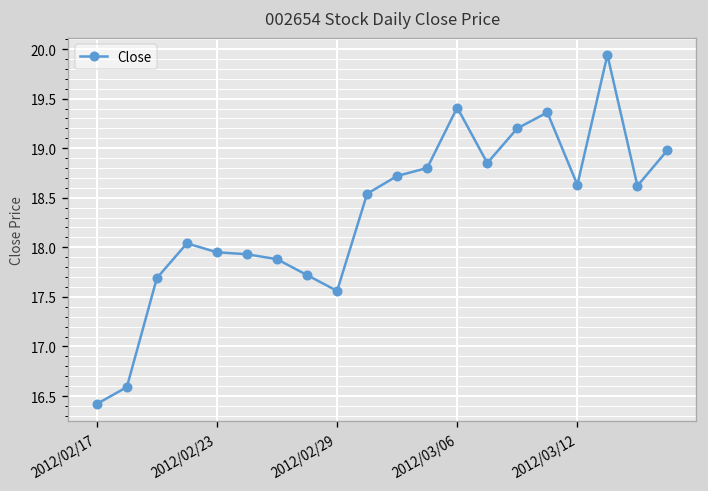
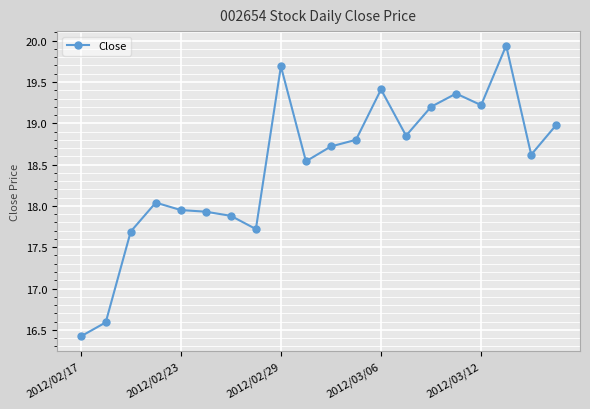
2012/02/29: 17.6 -> 19.7
2012/03/12: 18.6 -> 19.2
